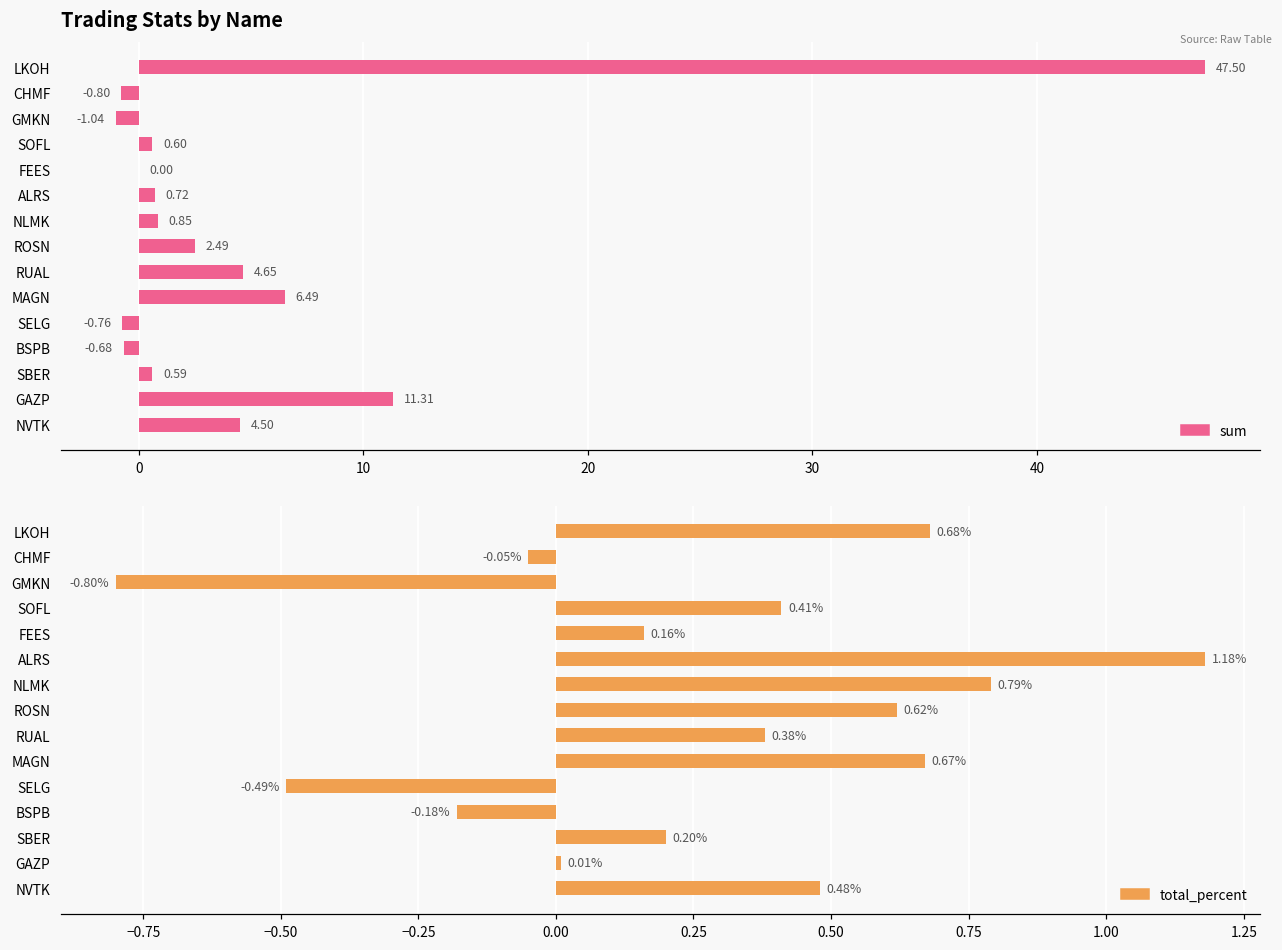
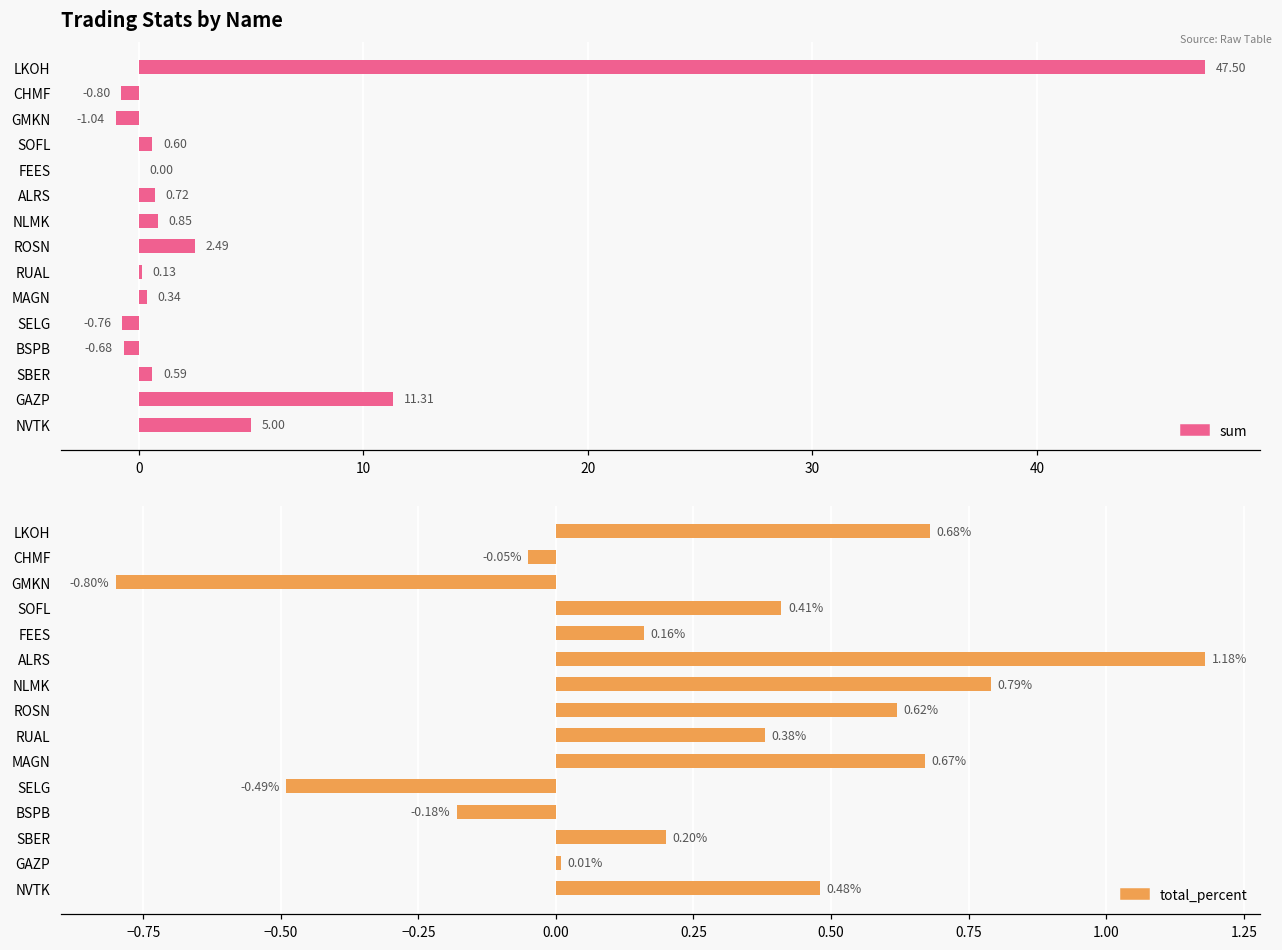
Trading Stats by Name, RUAL: 4.65 -> 0.13
Trading Stats by Name, MAGN: 6.49 -> 0.34
Trading Stats by Name, NVTK: 4.50 -> 5.00
